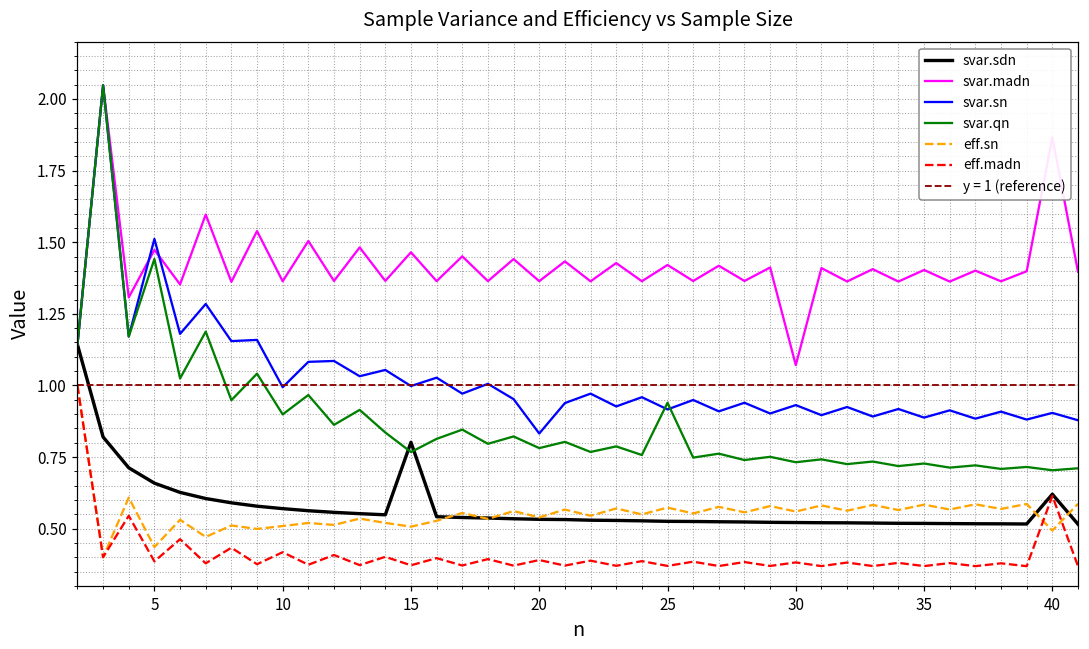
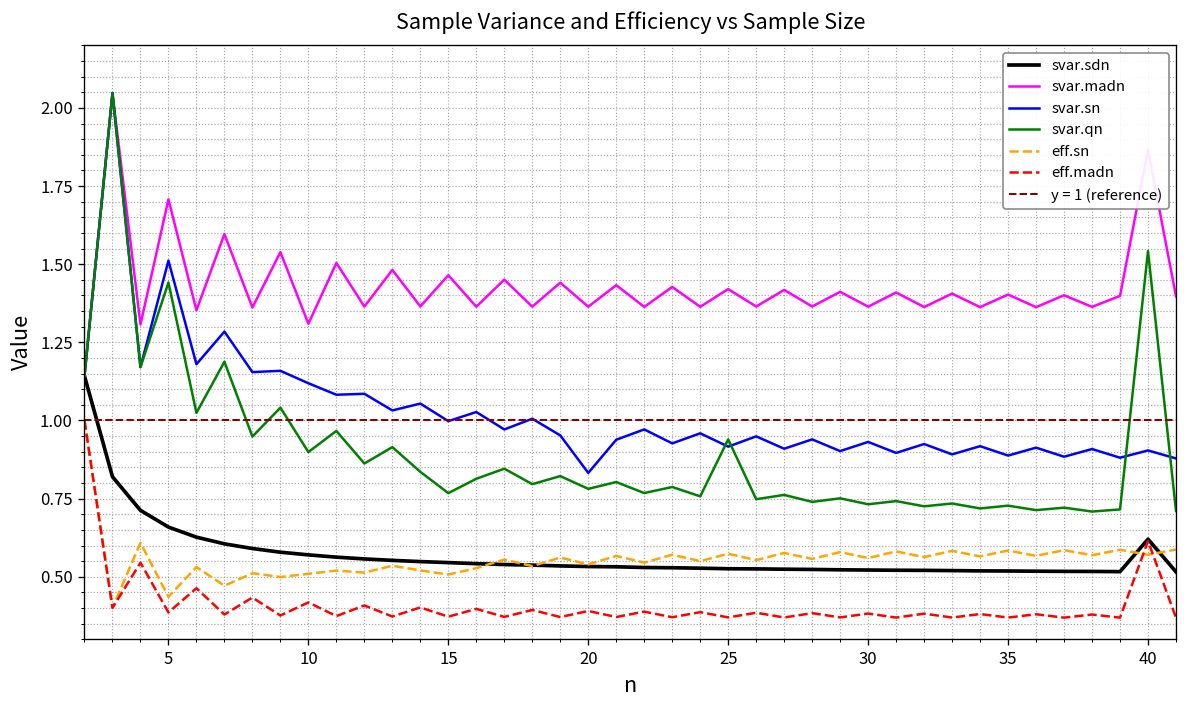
svar.madn, 5: 1.47 -> 1.71
svar.madn, 10: 1.36 -> 1.31
svar.sn, 10: 0.99 -> 1.12
svar.sdn, 15: 0.80 -> 0.55
svar.madn, 30: 1.07 -> 1.36
svar.qn, 40: 0.70 -> 1.54
eff.sn, 40: 0.49 -> 0.57
